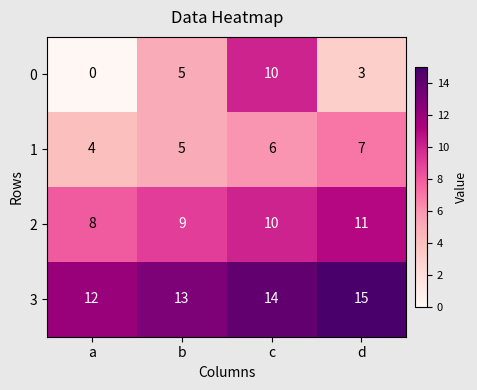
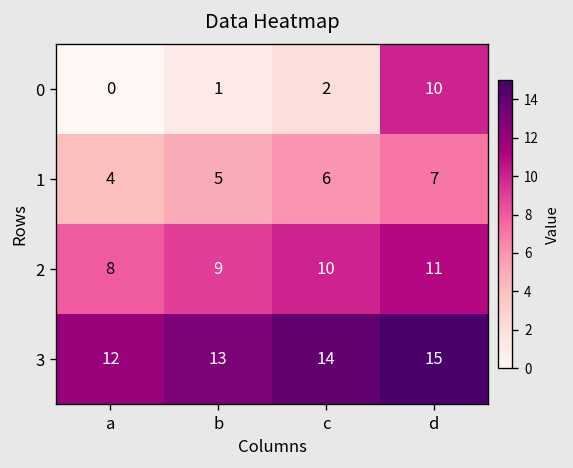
0, b: 5 -> 1
0, c: 10 -> 2
0, d: 3 -> 10
